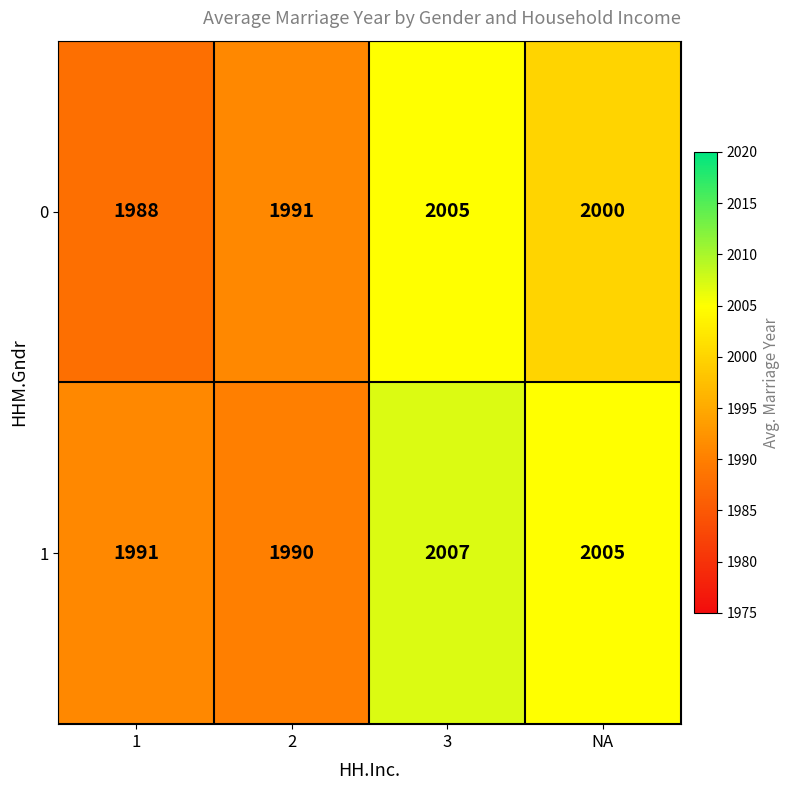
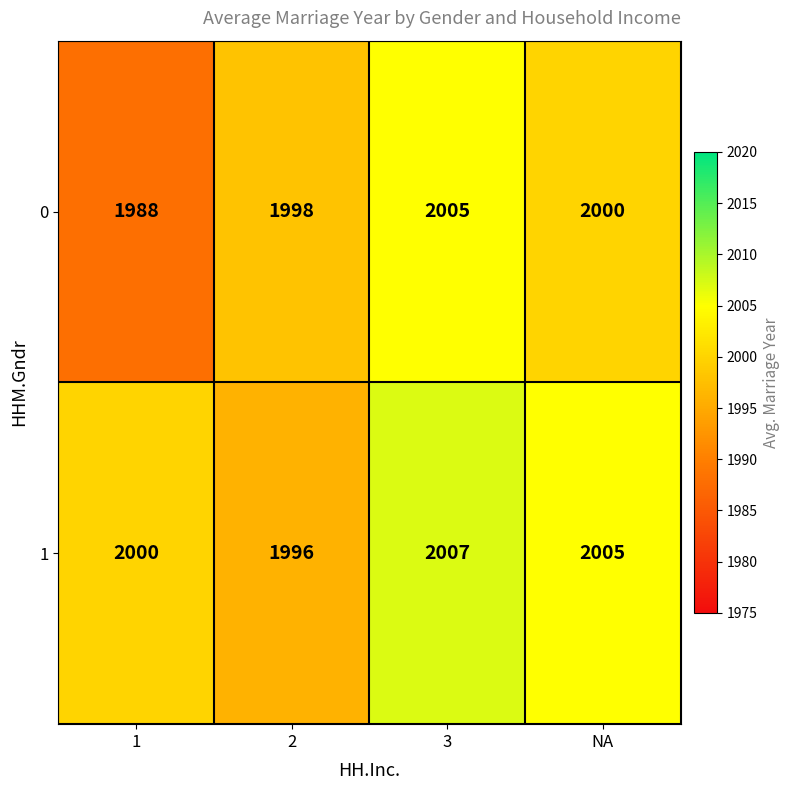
0, 2: 1991 -> 1998
1, 1: 1991 -> 2000
1, 2: 1990 -> 1996
